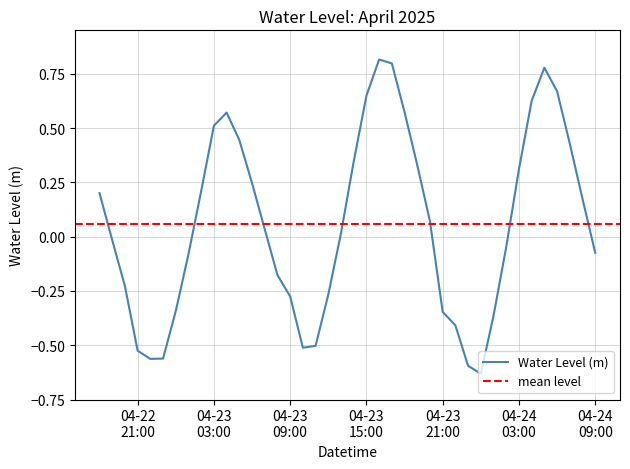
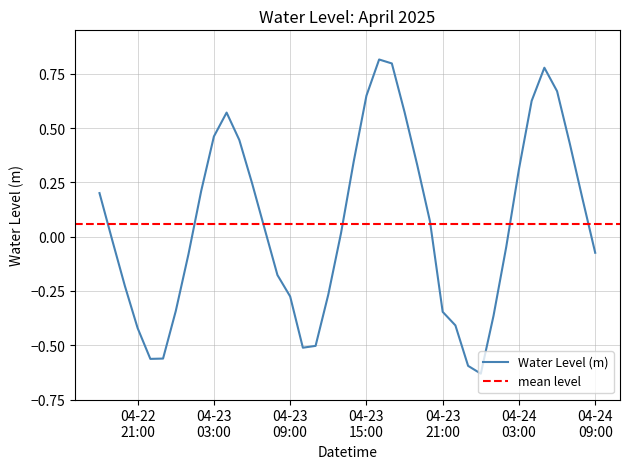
04-22 21:00: -0.53 -> -0.42
04-23 03:00: 0.51 -> 0.46
